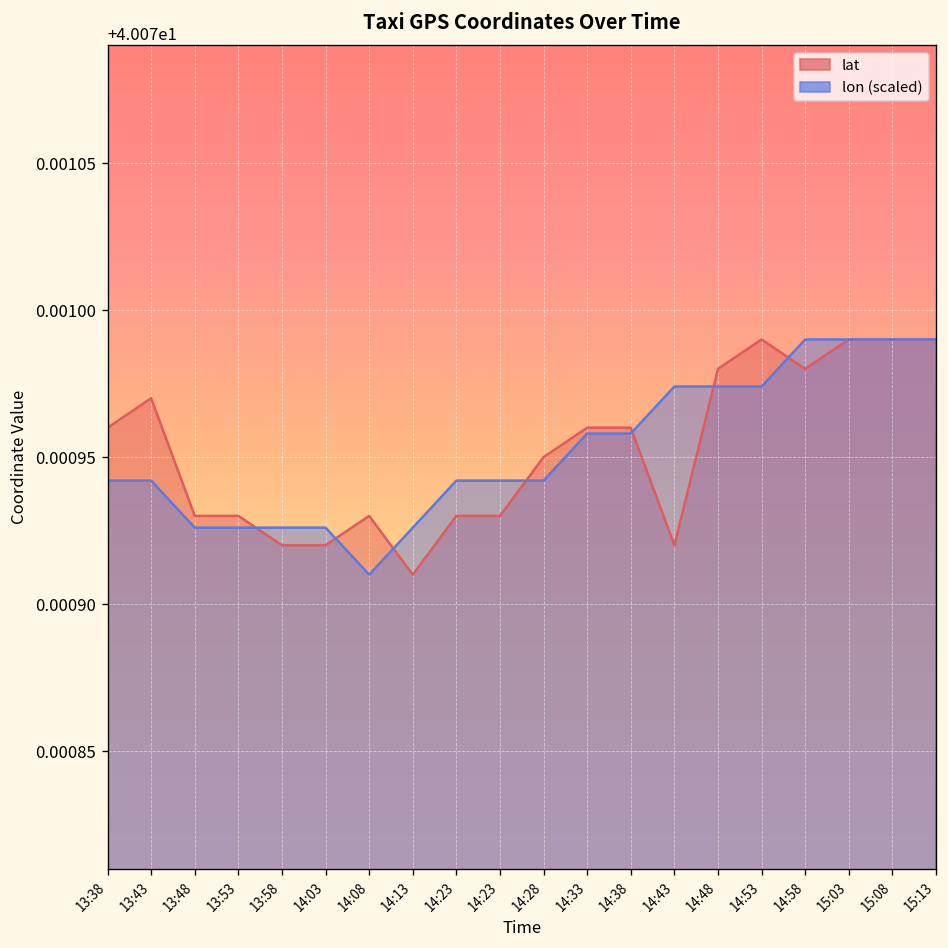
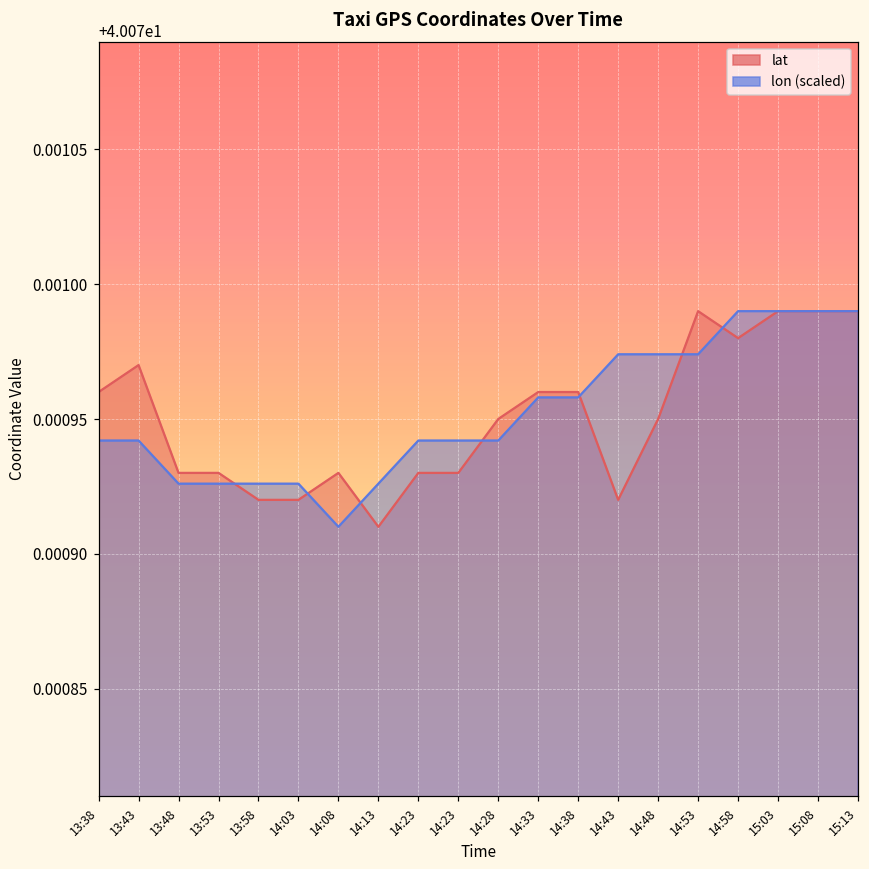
lat, 14:48: 40.07098 -> 40.07095
